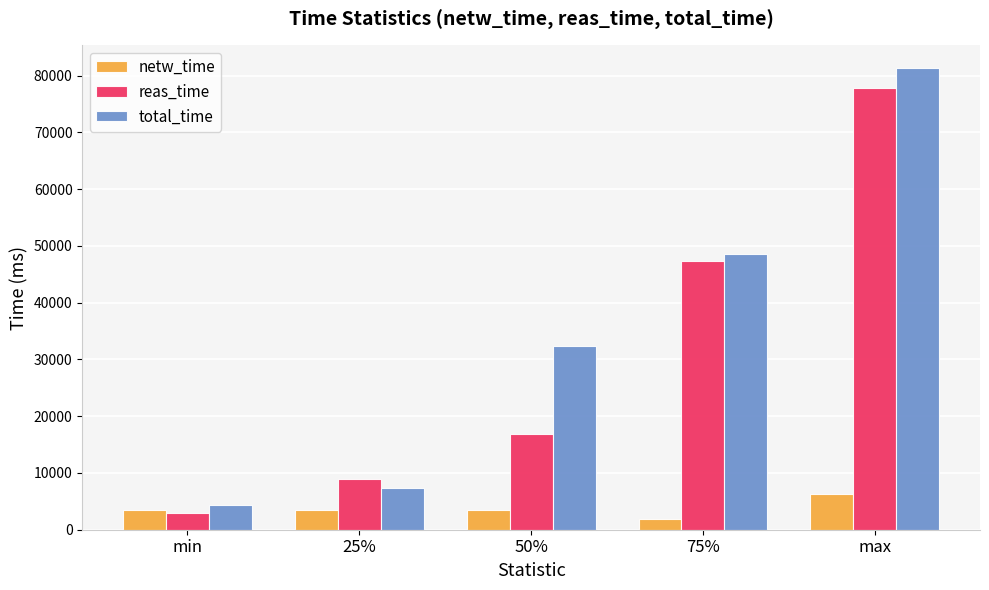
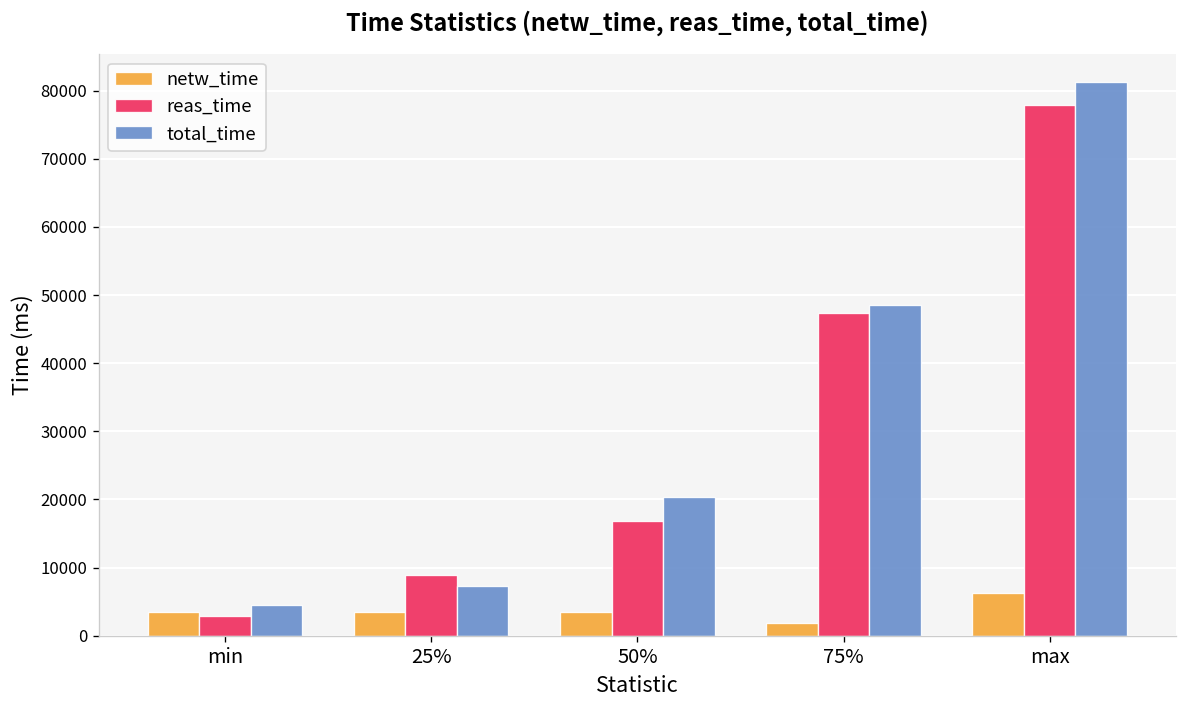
total_time, 50%: 32000 -> 20000
